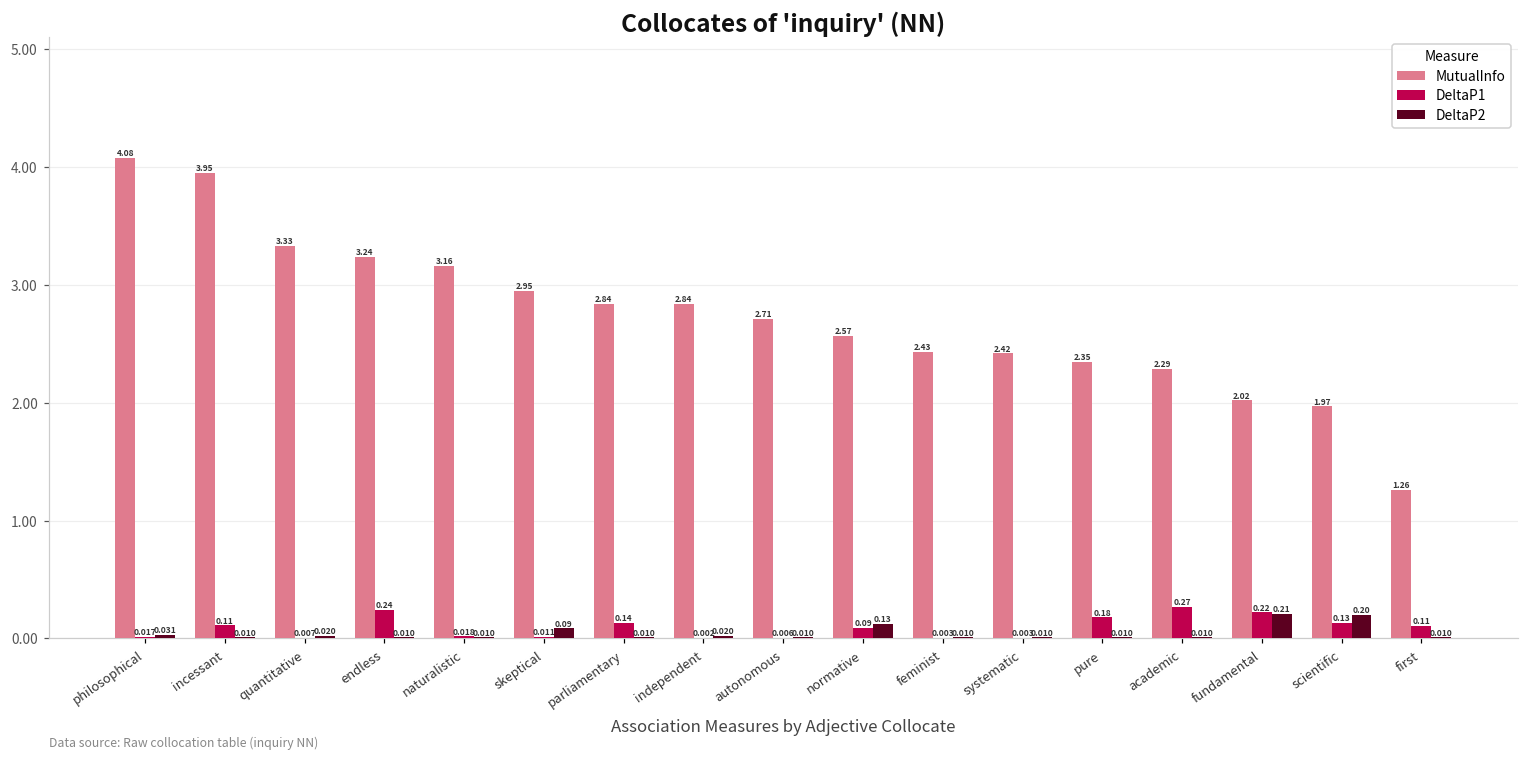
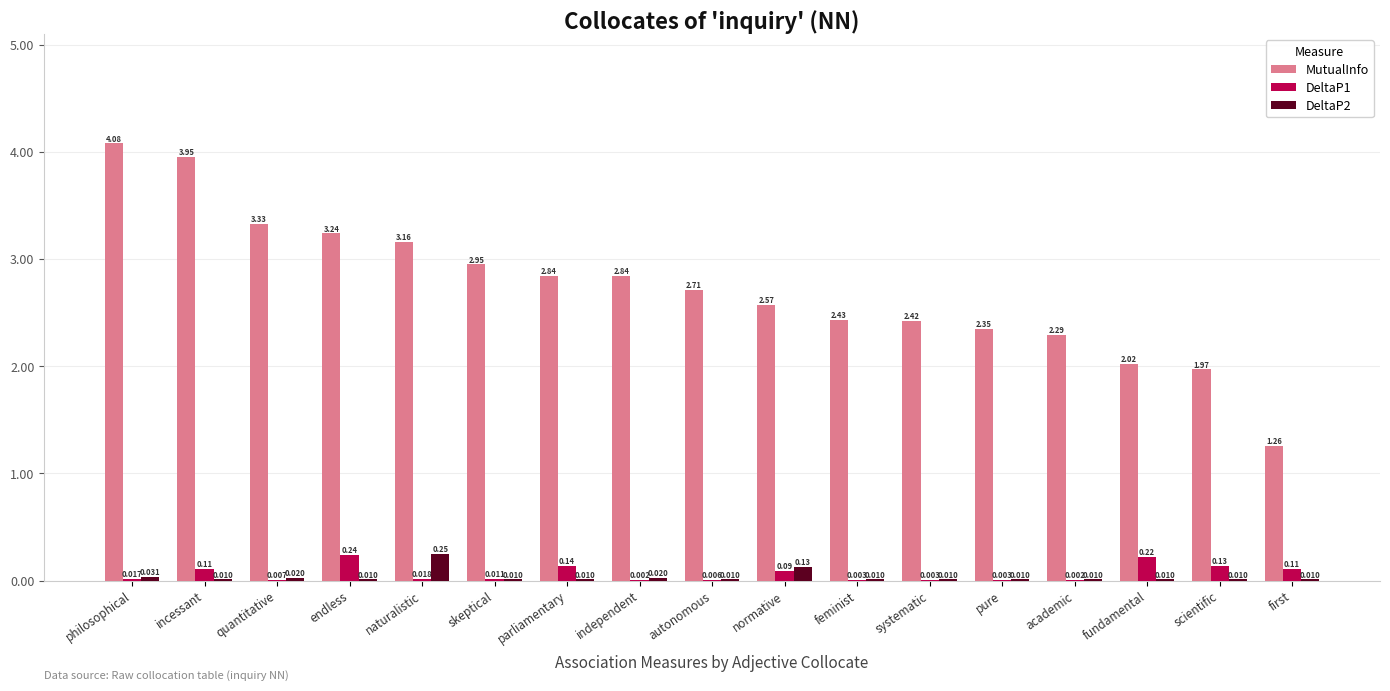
DeltaP2, naturalistic: 0.010 -> 0.25
DeltaP2, skeptical: 0.09 -> 0.010
DeltaP1, pure: 0.18 -> 0.003
DeltaP1, academic: 0.27 -> 0.002
DeltaP2, fundamental: 0.21 -> 0.010
DeltaP2, scientific: 0.20 -> 0.010
